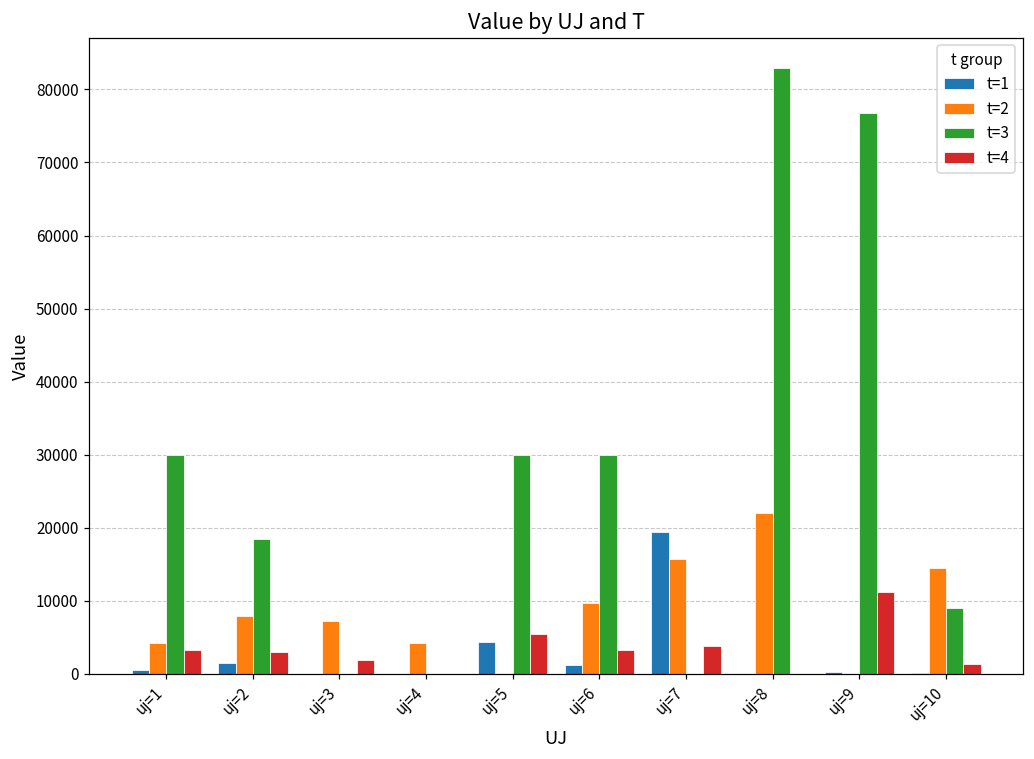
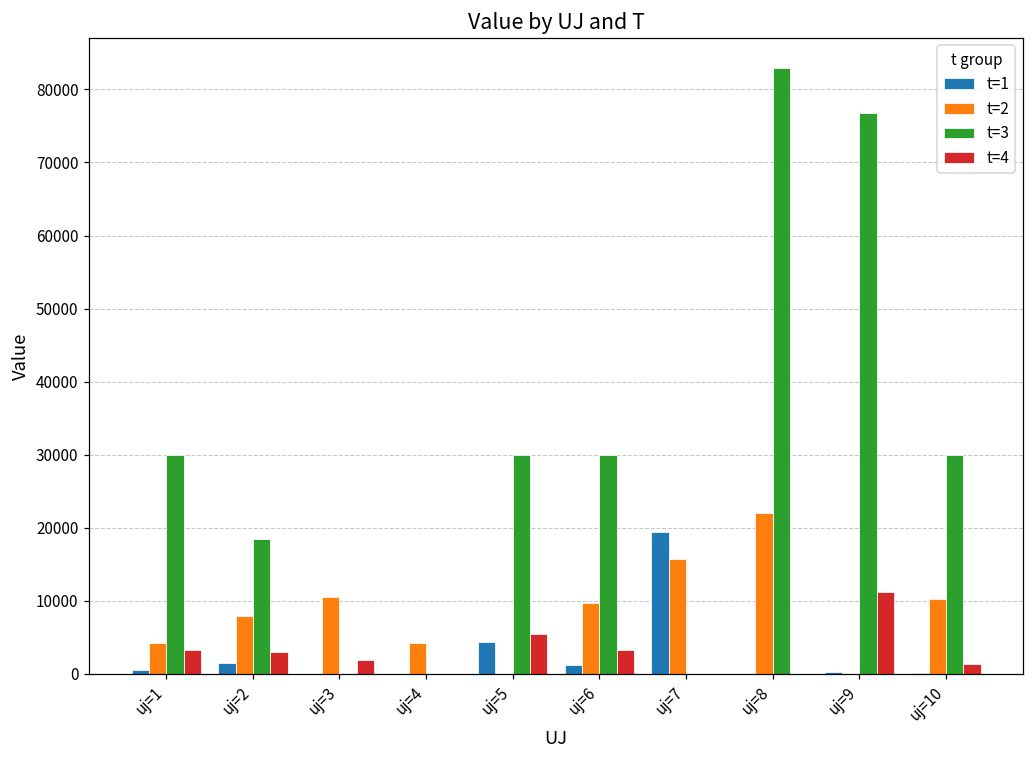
t=2, uj=3: 7000 -> 11000
t=4, uj=7: 4000 -> 0
t=2, uj=10: 15000 -> 10000
t=3, uj=10: 9000 -> 30000
